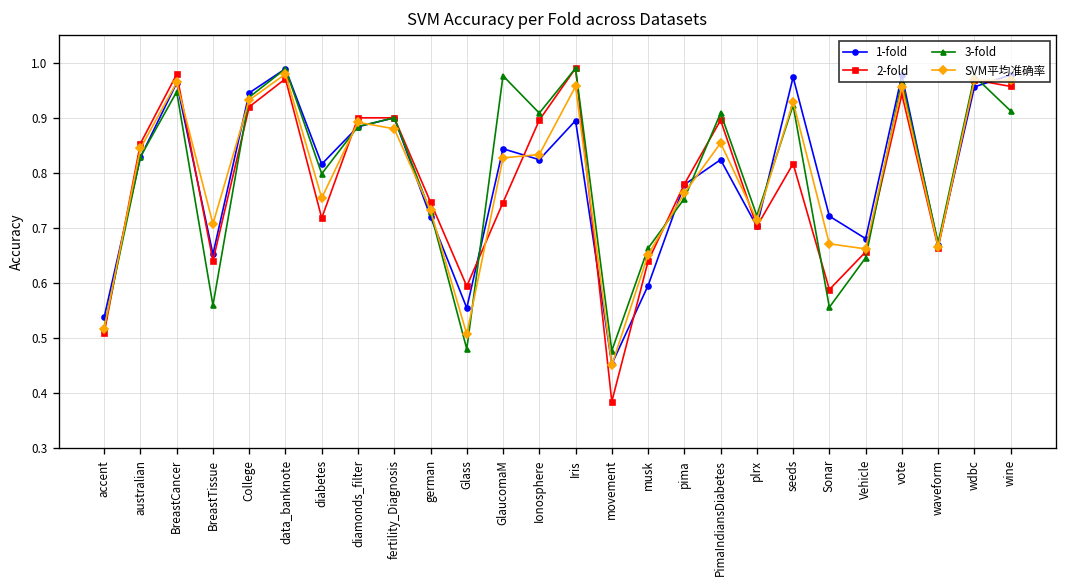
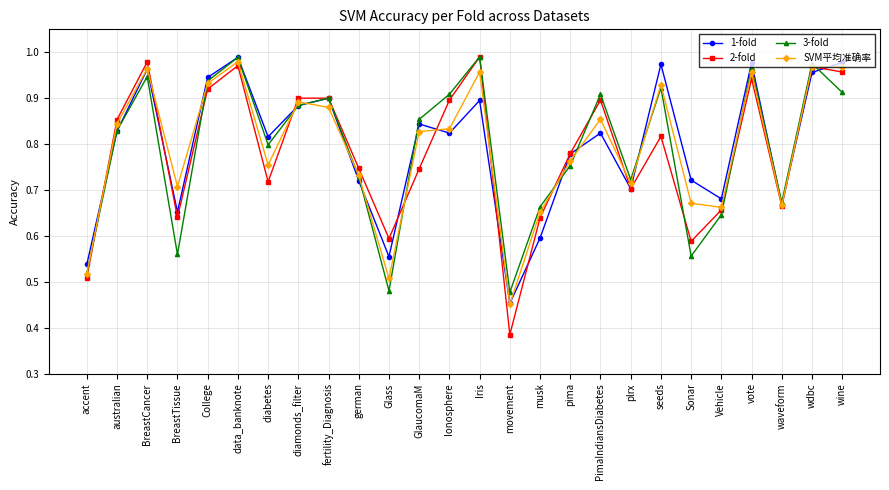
3-fold, GlaucomaM: 0.98 -> 0.85
